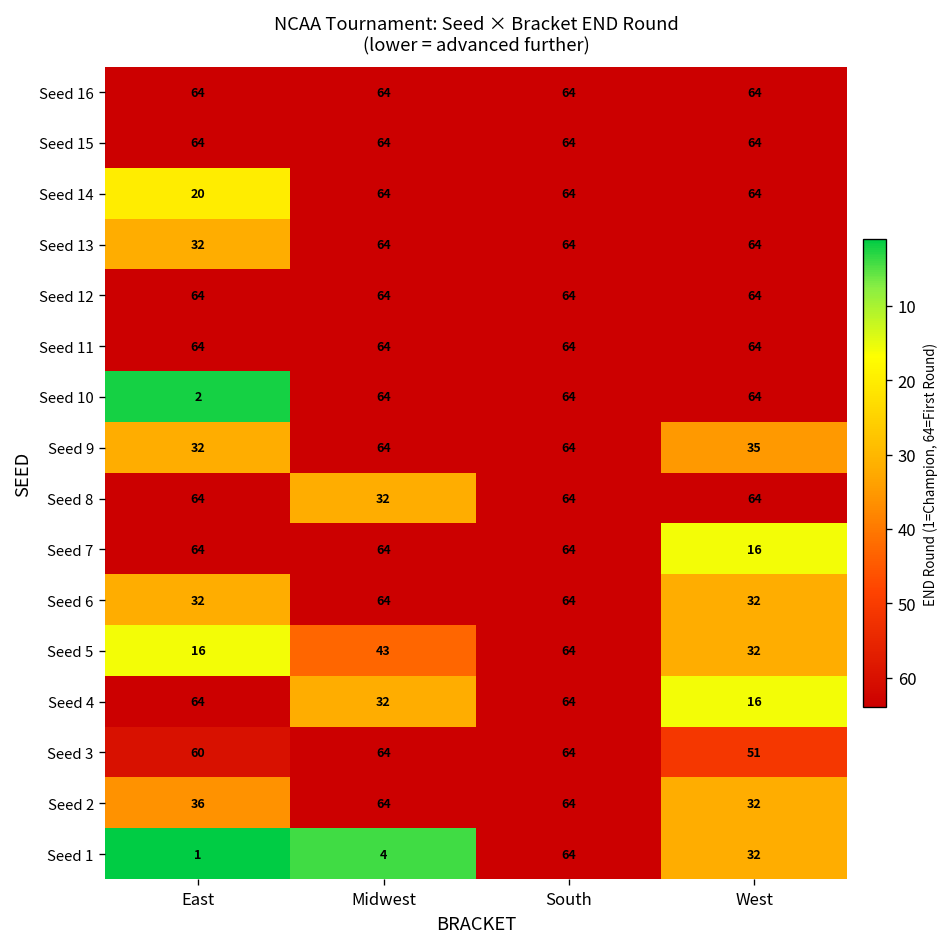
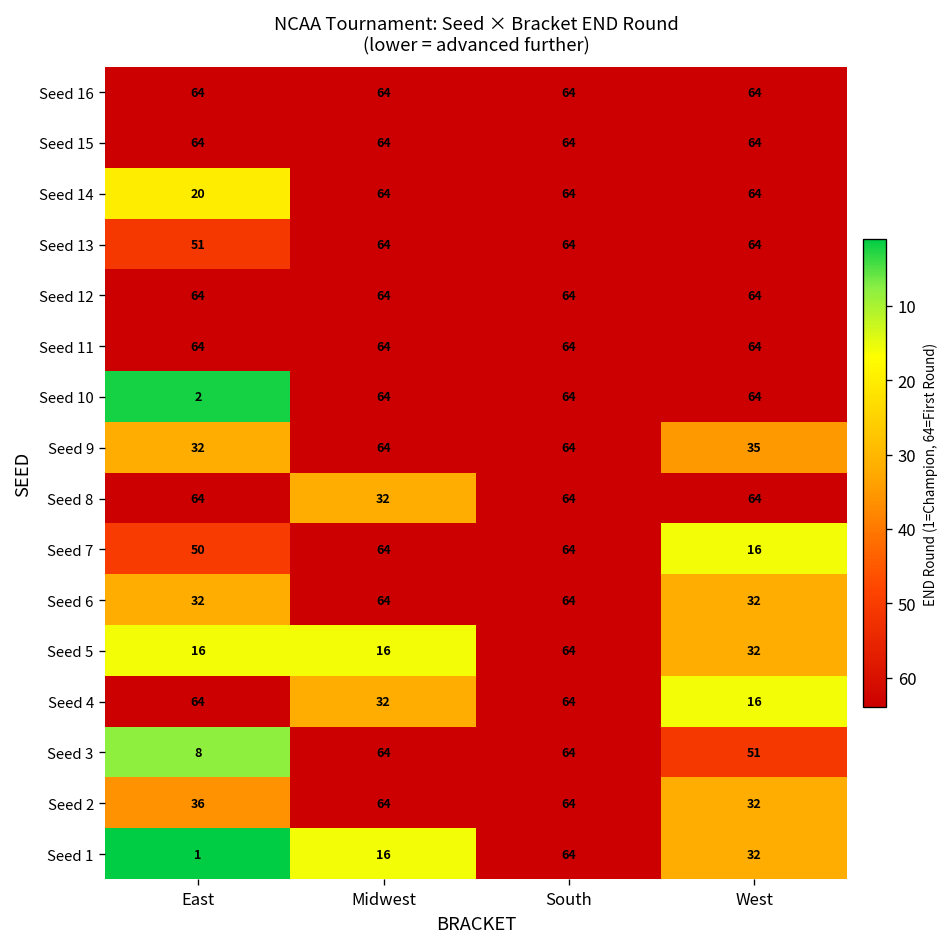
Seed 13, East: 32 -> 51
Seed 7, East: 64 -> 50
Seed 5, Midwest: 43 -> 16
Seed 3, East: 60 -> 8
Seed 1, Midwest: 4 -> 16
